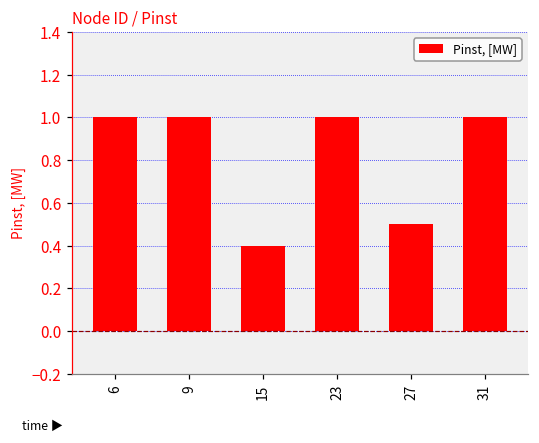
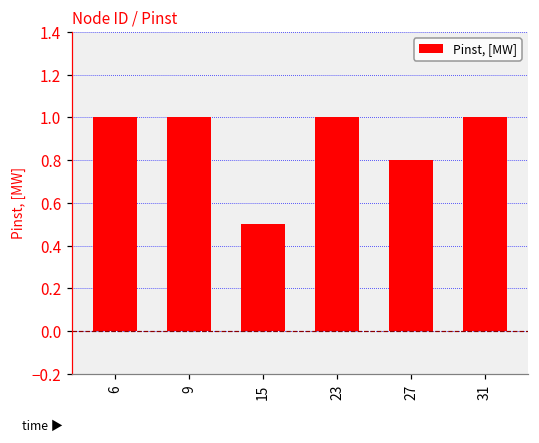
15: 0.4 -> 0.5
27: 0.5 -> 0.8
